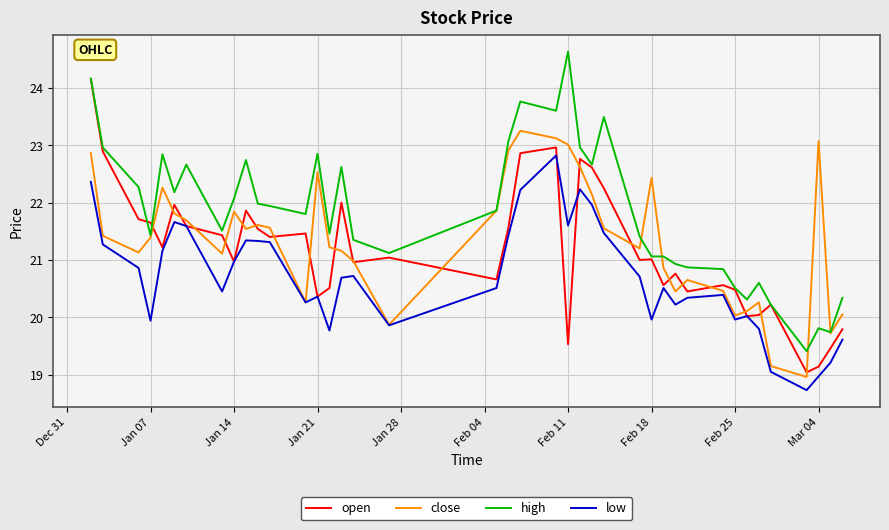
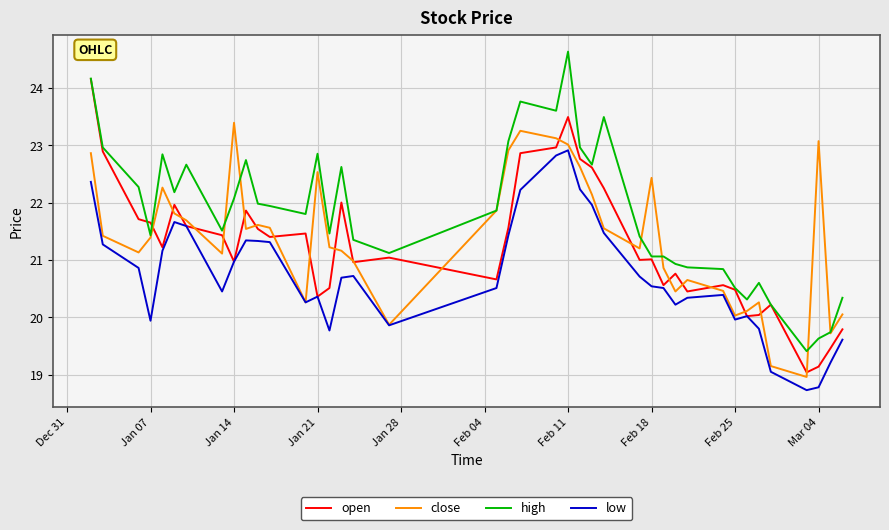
close, Jan 14: 21.8 -> 23.4
open, Feb 11: 19.5 -> 23.5
low, Feb 11: 21.6 -> 22.9
low, Feb 18: 20.0 -> 20.5
high, Mar 04: 19.8 -> 19.6
low, Mar 04: 19.0 -> 18.8
